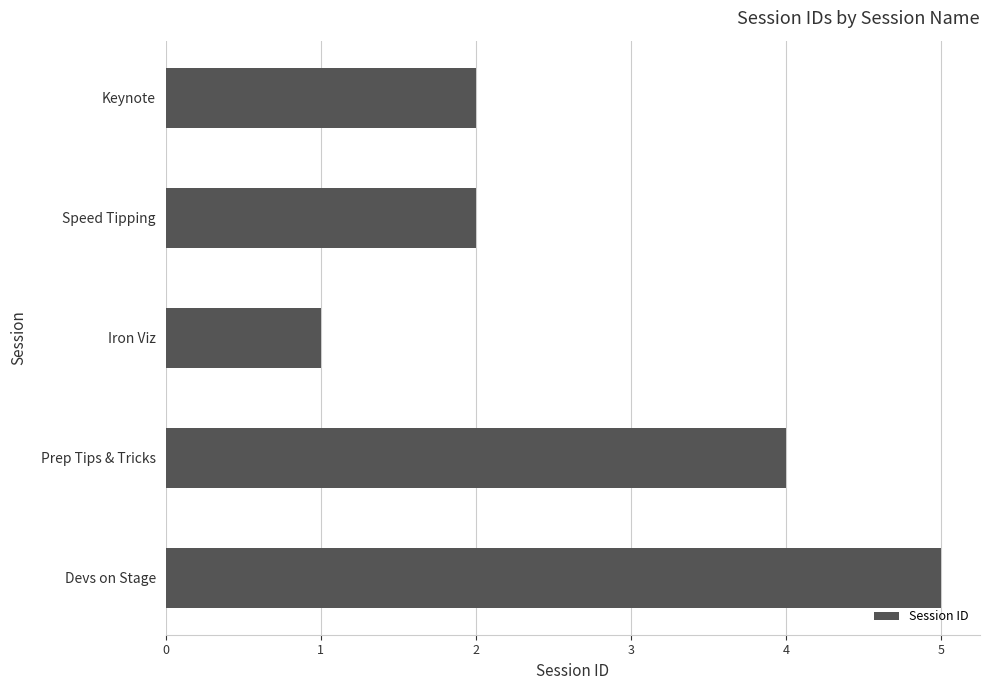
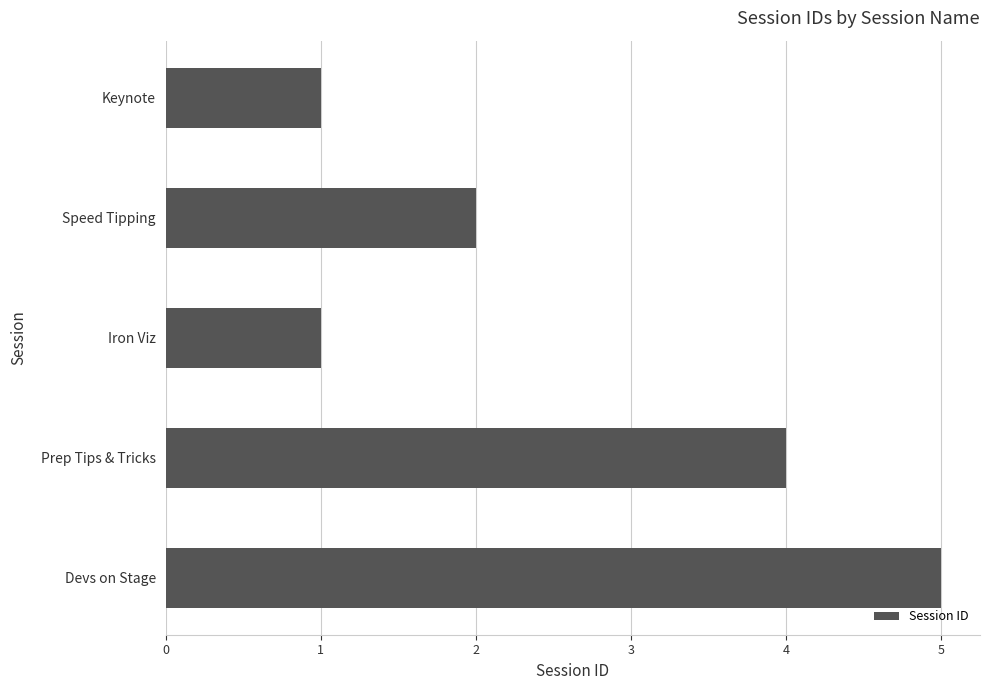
Keynote: 2 -> 1
